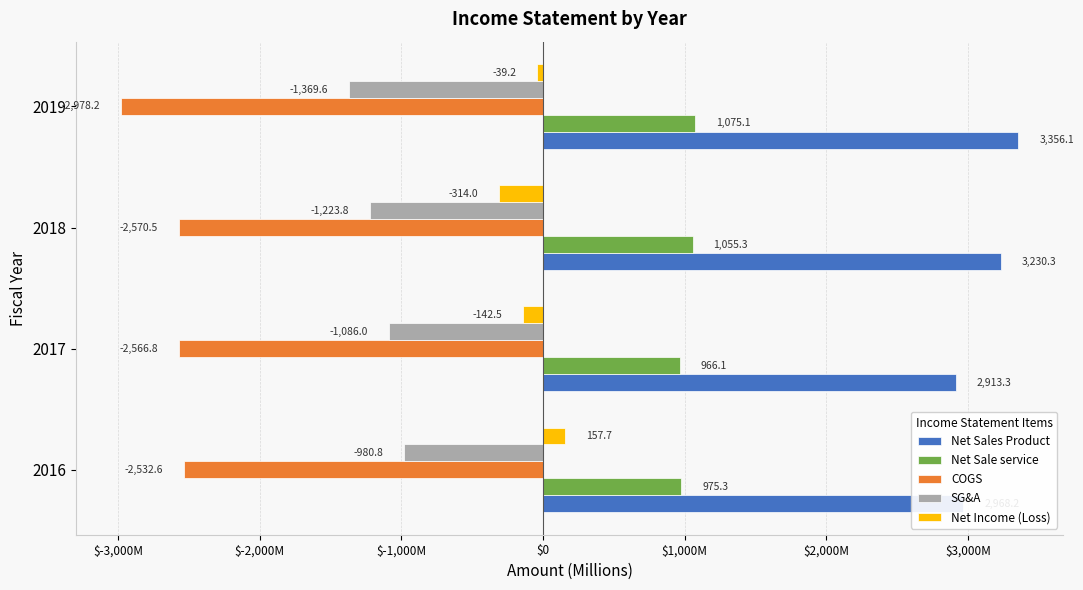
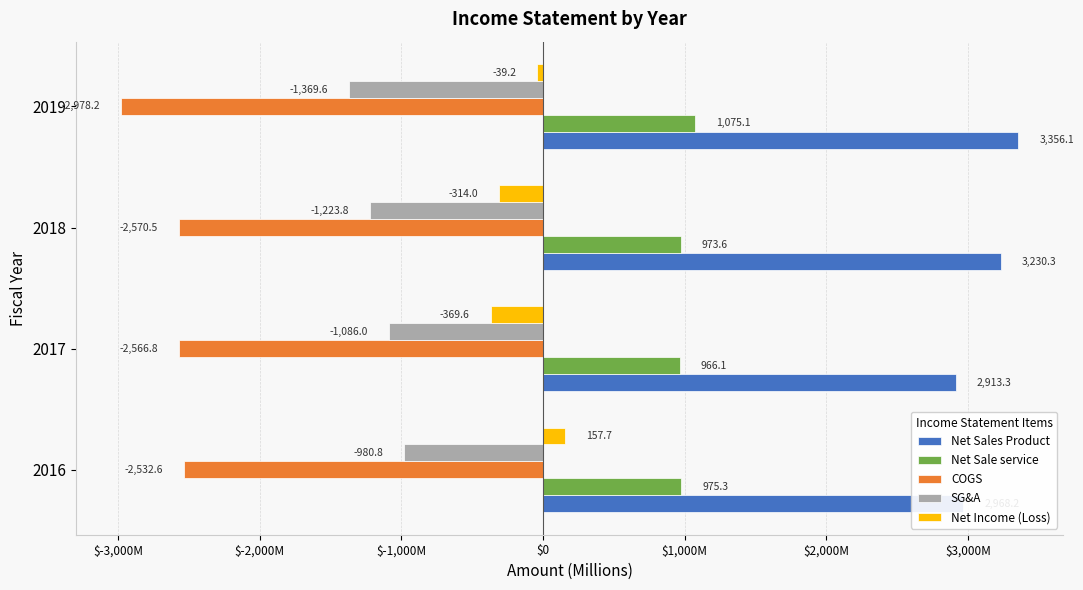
Net Sale service, 2018: 1,055.3 -> 973.6
Net Income (Loss), 2017: -142.5 -> -369.6
